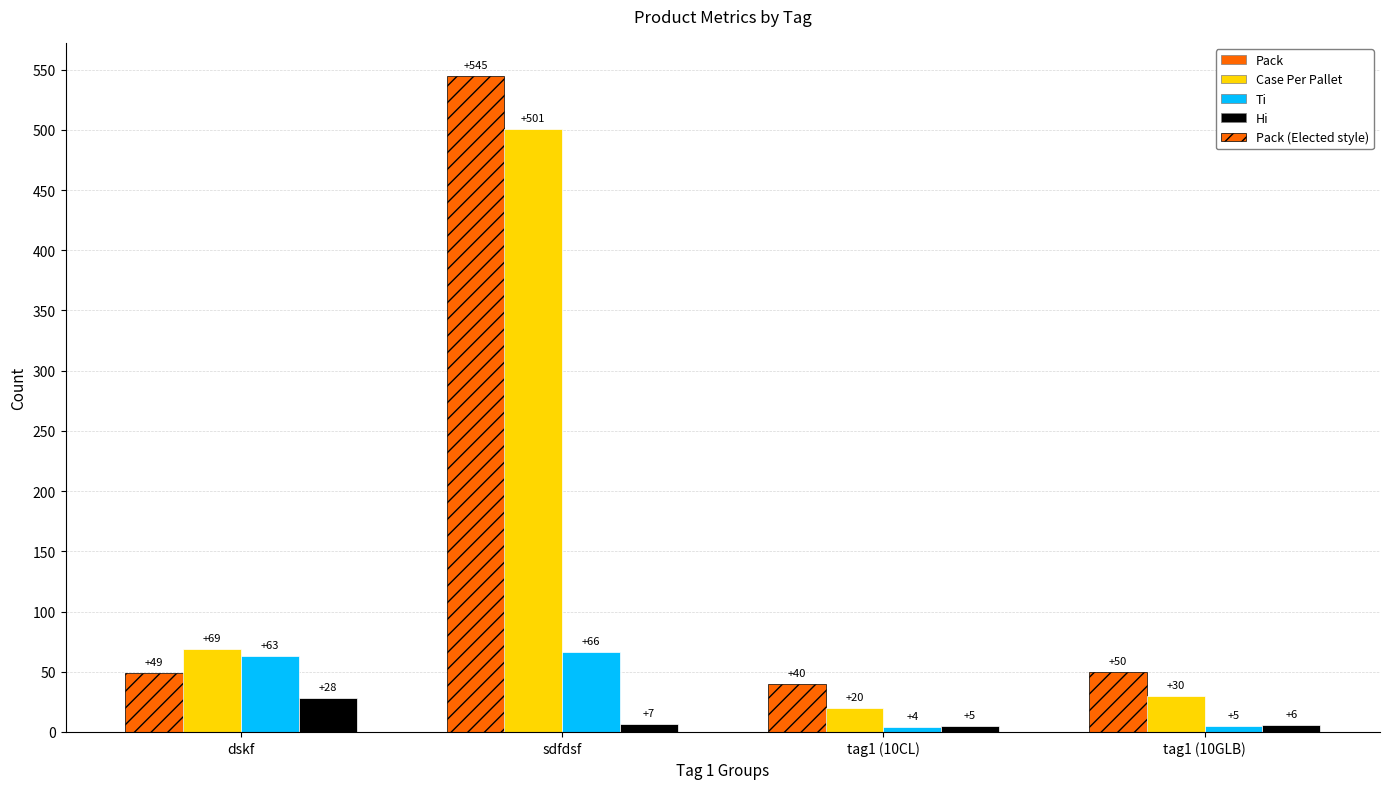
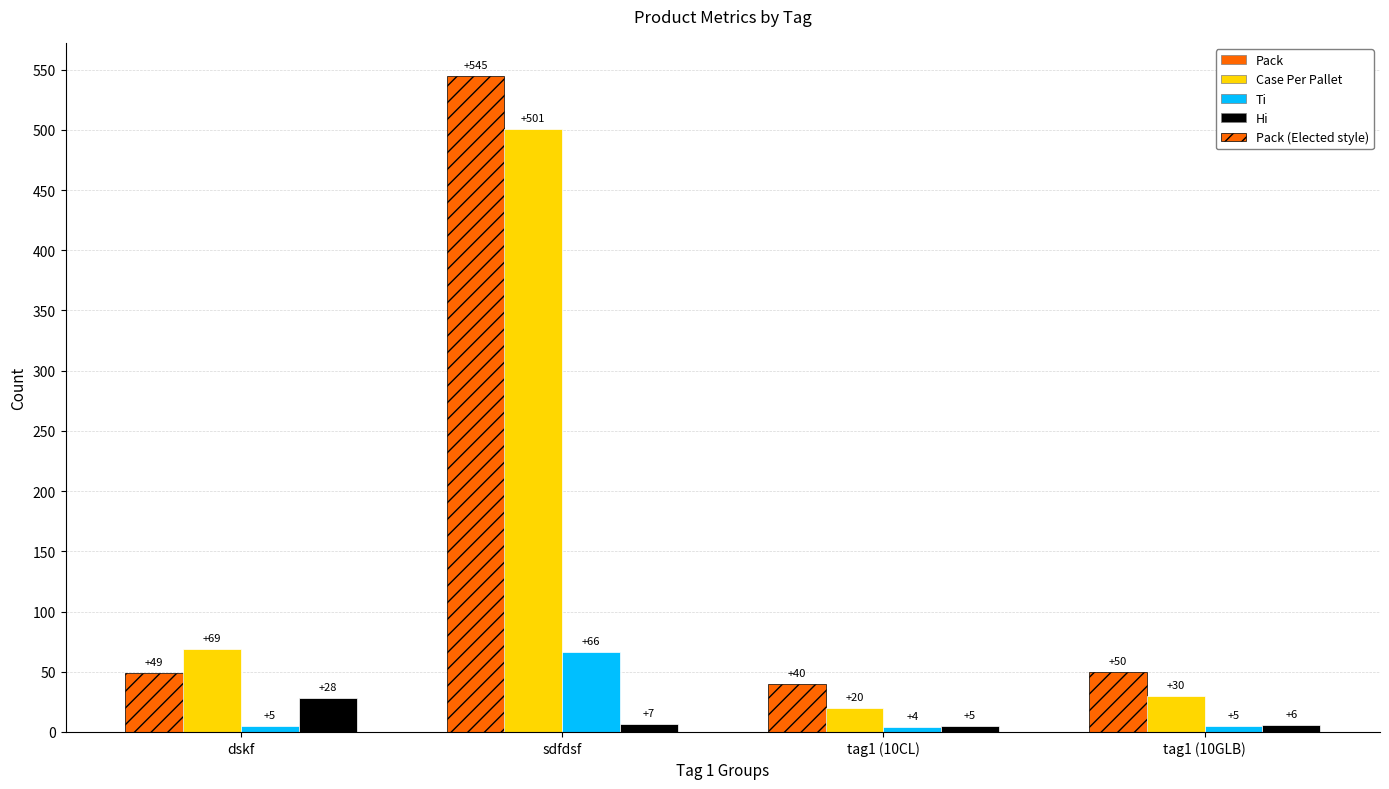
Ti, dskf: +63 -> +5
